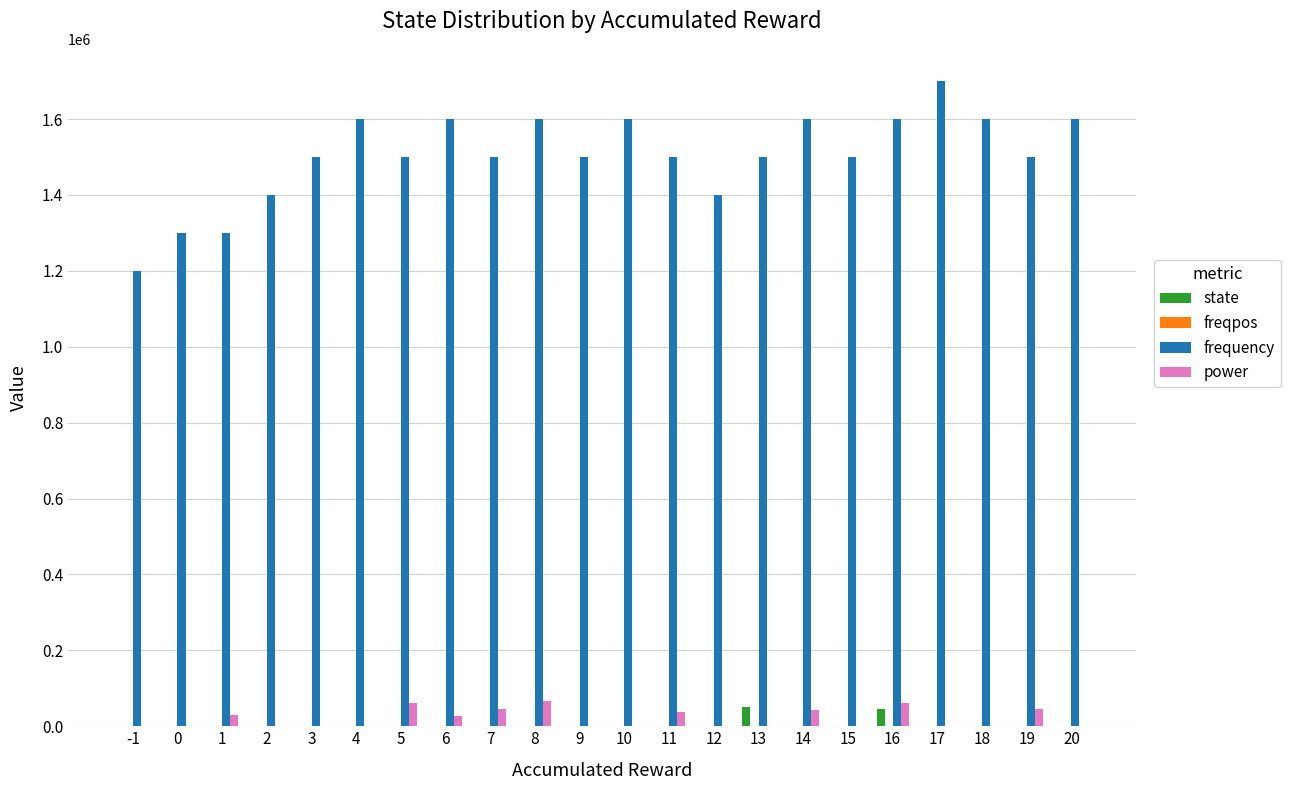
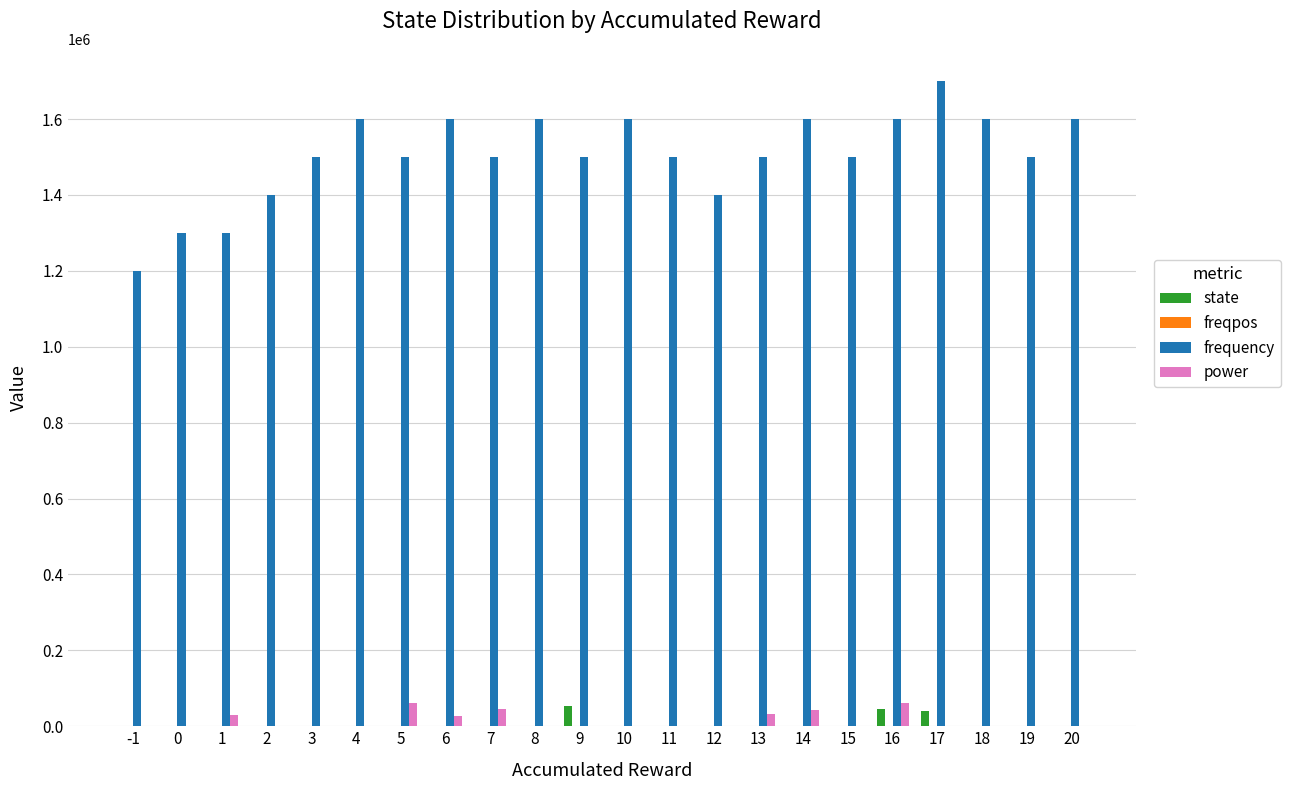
power, 8: 70000 -> 0
state, 9: 0 -> 50000
power, 11: 40000 -> 0
state, 13: 50000 -> 0
power, 13: 0 -> 30000
state, 17: 0 -> 40000
power, 19: 50000 -> 0
